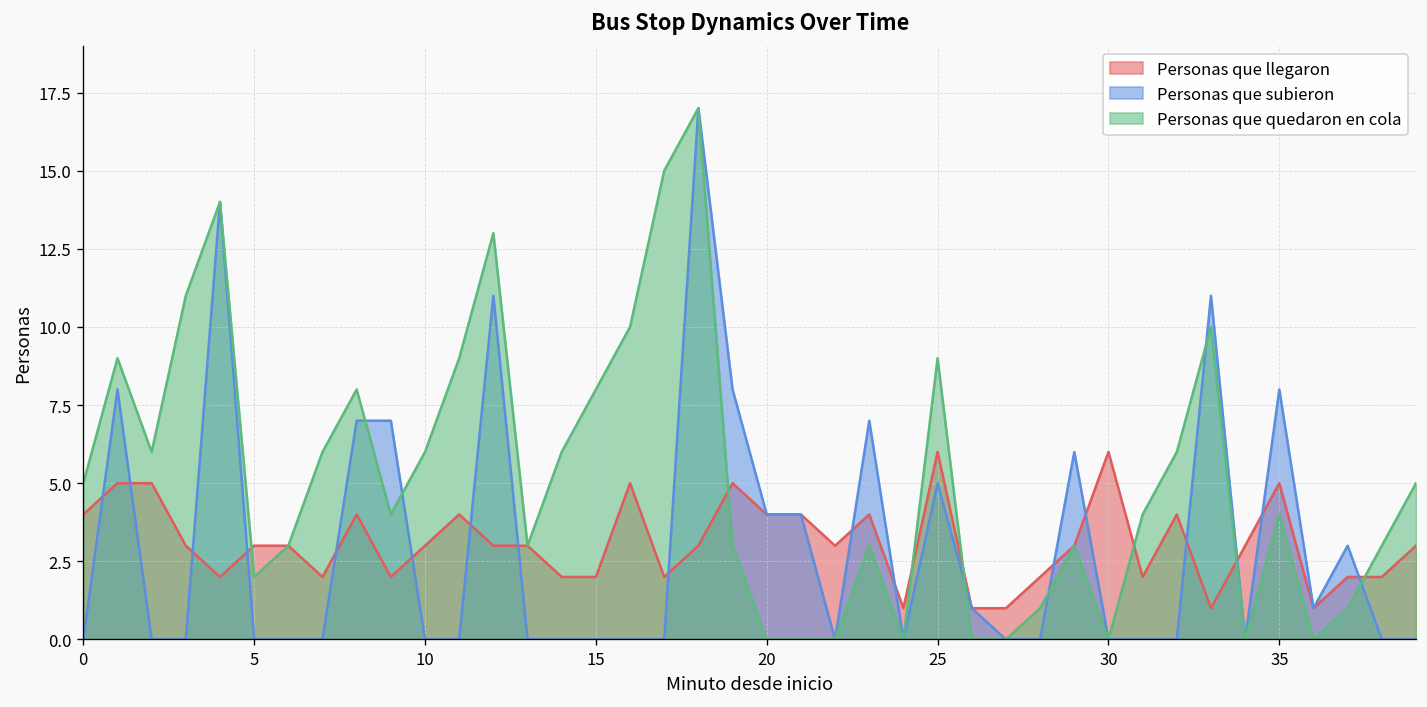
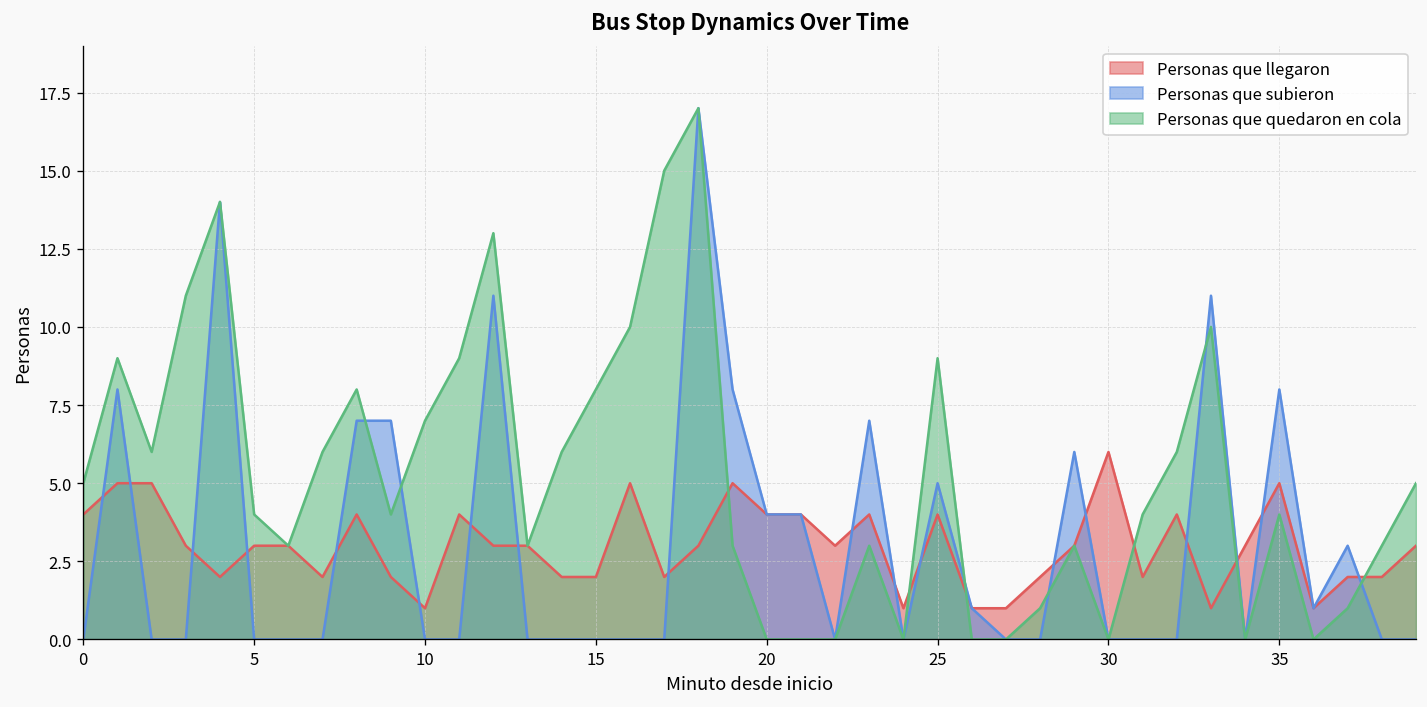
Personas que quedaron en cola, 5: 2 -> 4
Personas que llegaron, 10: 3 -> 1
Personas que quedaron en cola, 10: 6 -> 7
Personas que llegaron, 25: 6 -> 4
